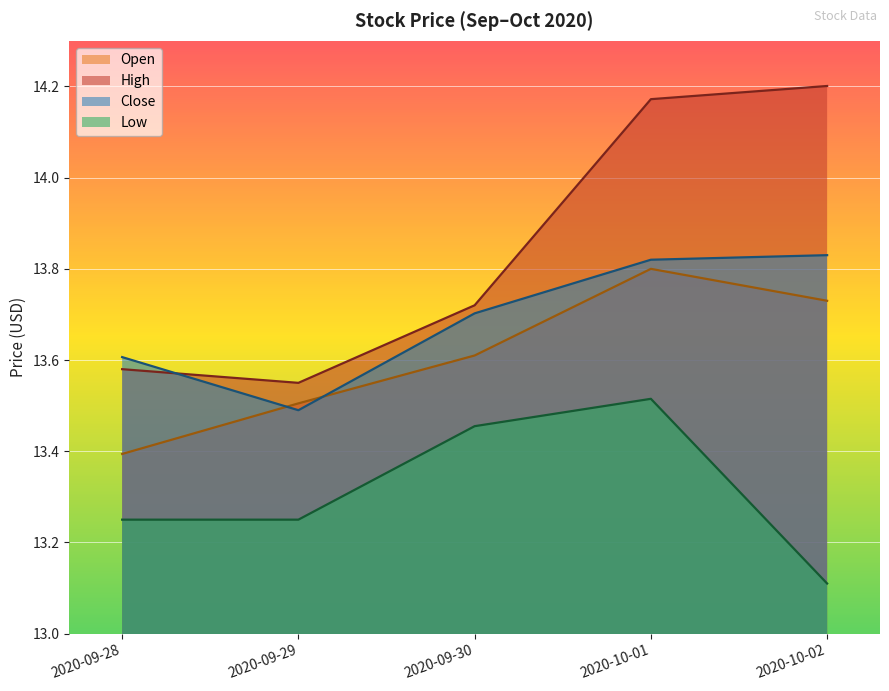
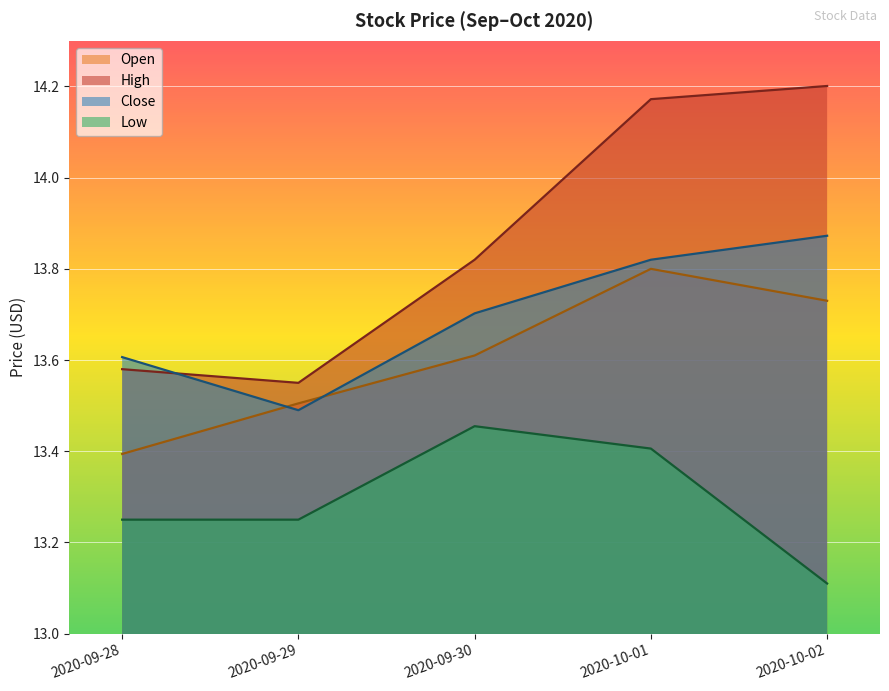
High, 2020-09-30: 13.72 -> 13.82
Low, 2020-10-01: 13.52 -> 13.41
Close, 2020-10-02: 13.83 -> 13.87
